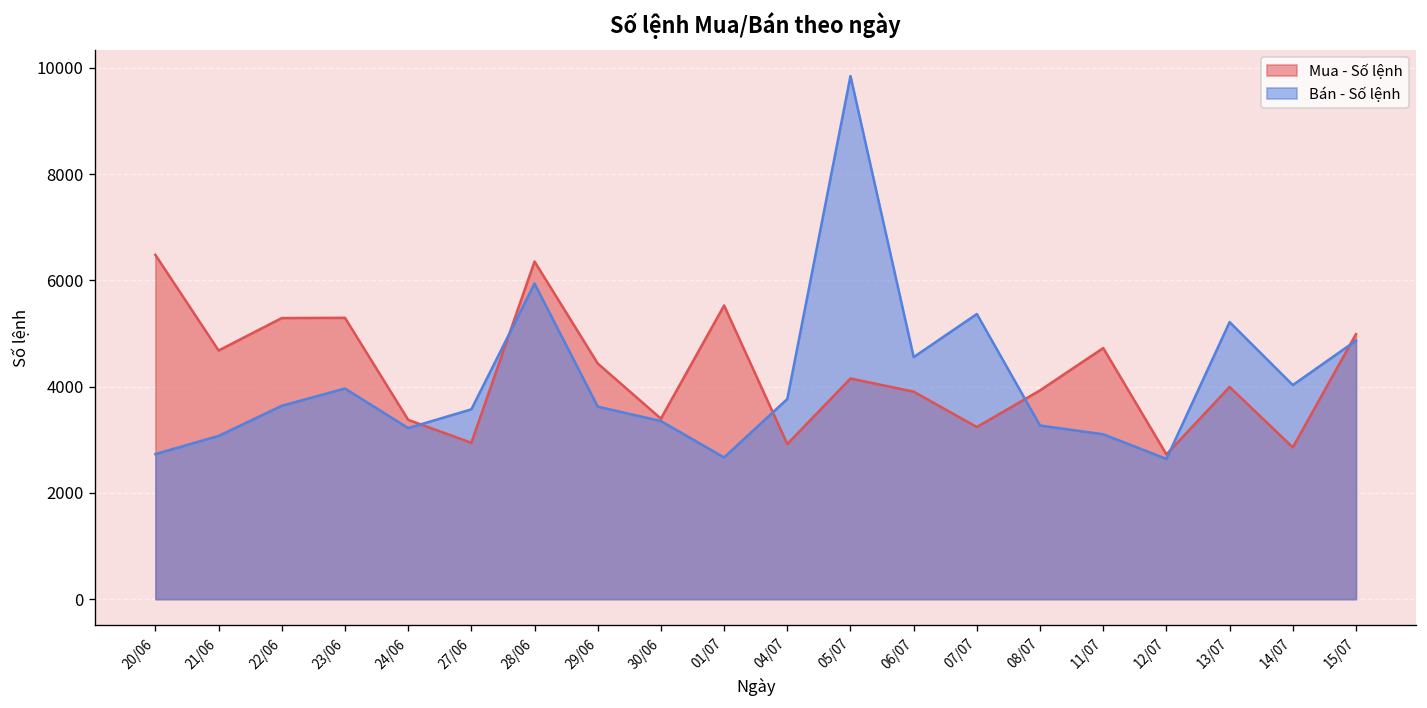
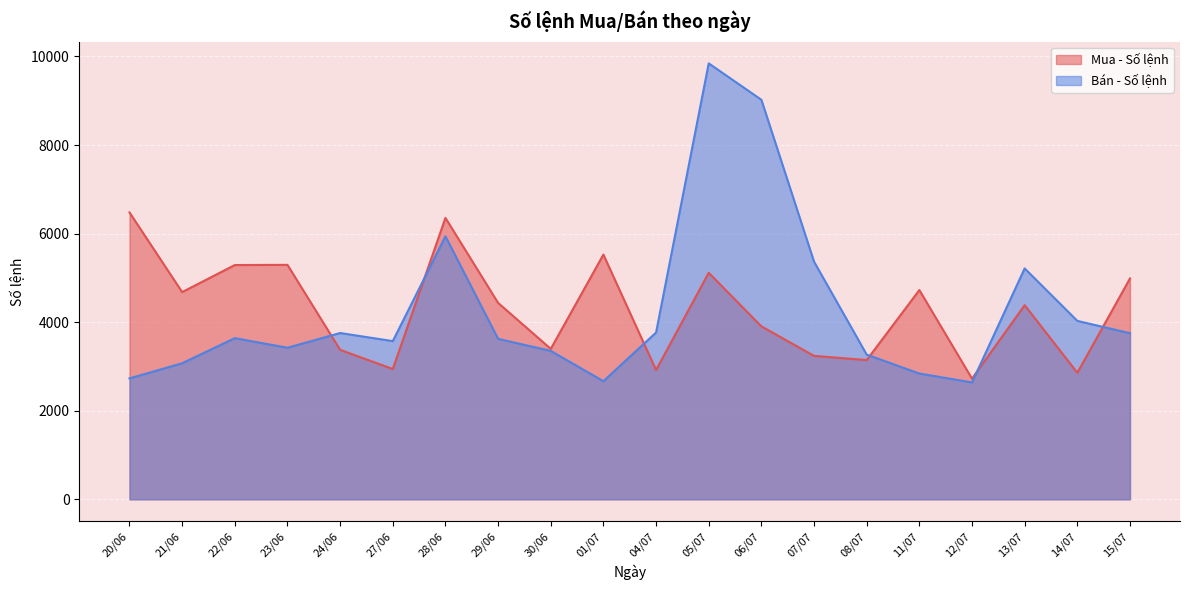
Bán - Số lệnh, 23/06: 4000 -> 3400
Bán - Số lệnh, 24/06: 3200 -> 3800
Mua - Số lệnh, 05/07: 4200 -> 5100
Bán - Số lệnh, 06/07: 4600 -> 9000
Mua - Số lệnh, 08/07: 3900 -> 3100
Bán - Số lệnh, 11/07: 3100 -> 2800
Mua - Số lệnh, 13/07: 4000 -> 4400
Bán - Số lệnh, 15/07: 4900 -> 3800
